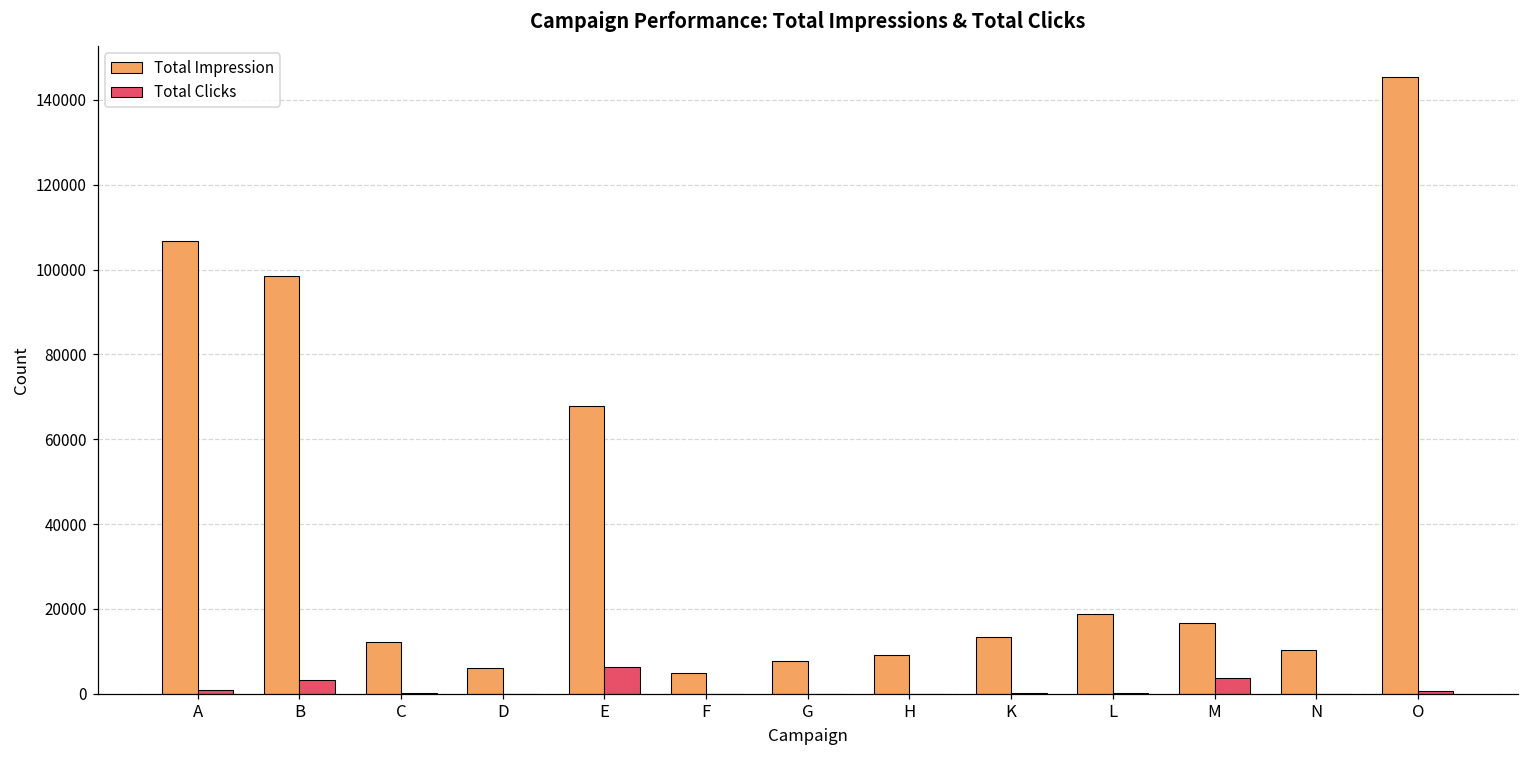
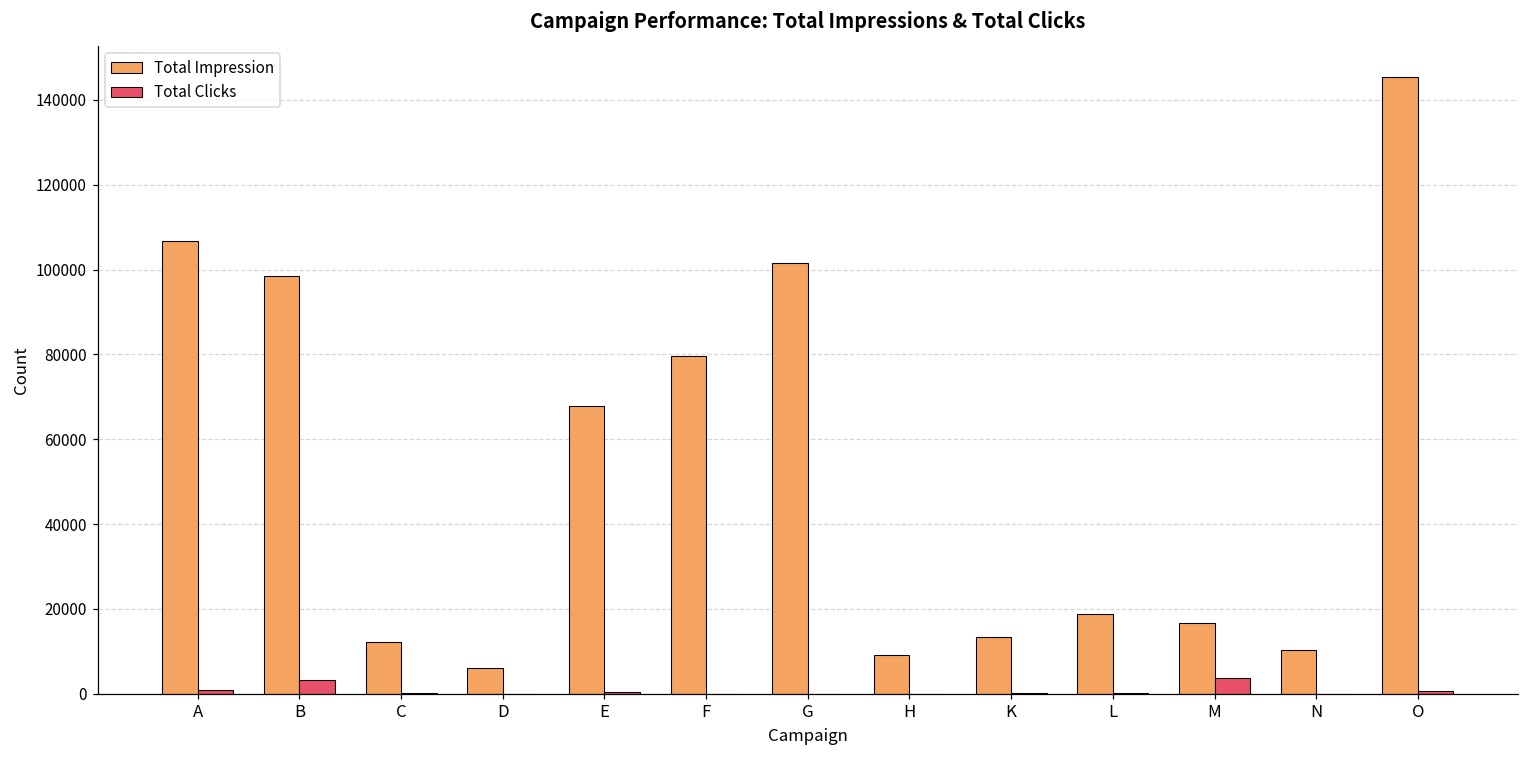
Total Clicks, E: 6000 -> 0
Total Impression, F: 5000 -> 80000
Total Impression, G: 8000 -> 102000
